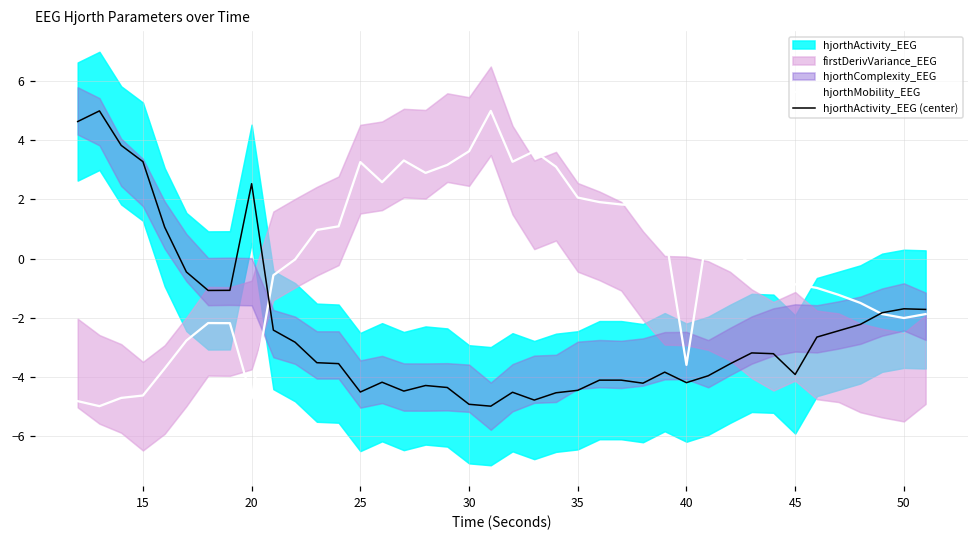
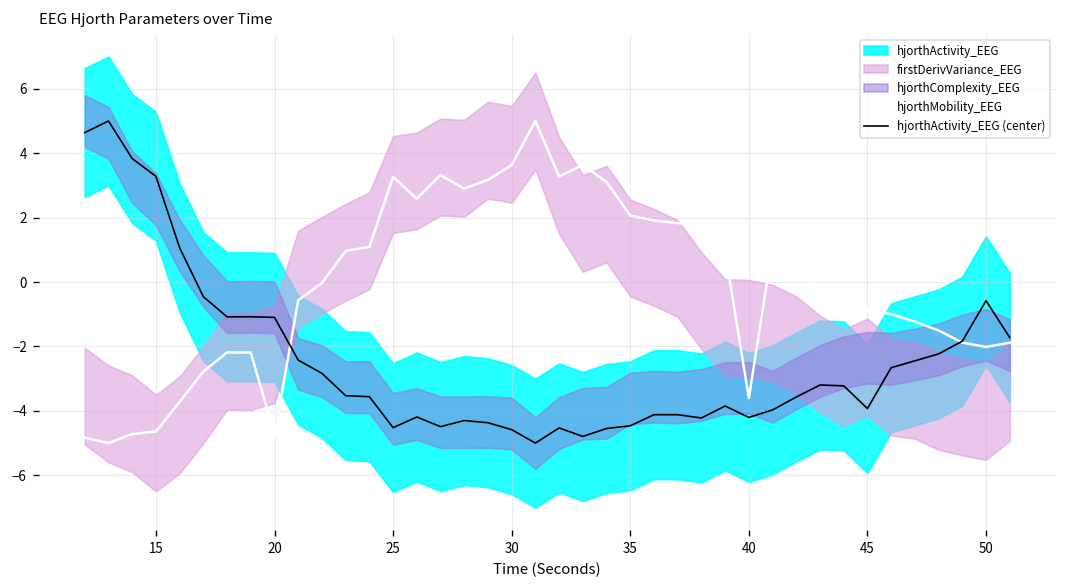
hjorthActivity_EEG (center), 20: 2.5 -> -1.1
hjorthActivity_EEG (center), 30: -4.9 -> -4.6
hjorthActivity_EEG (center), 50: -1.7 -> -0.6
